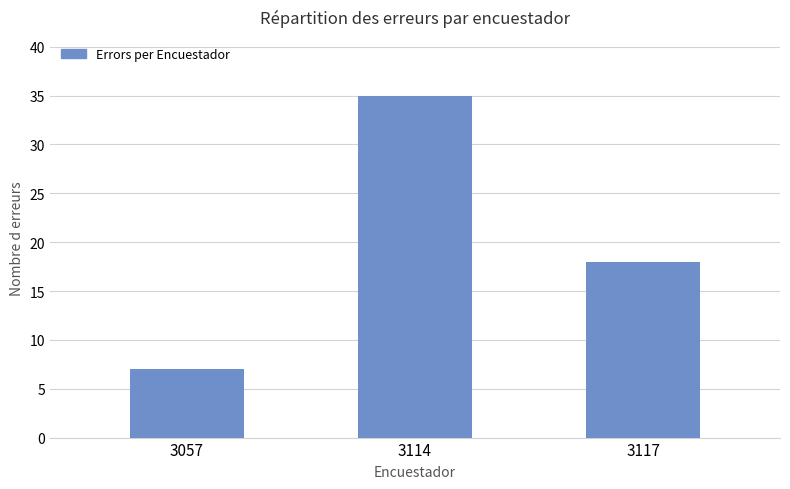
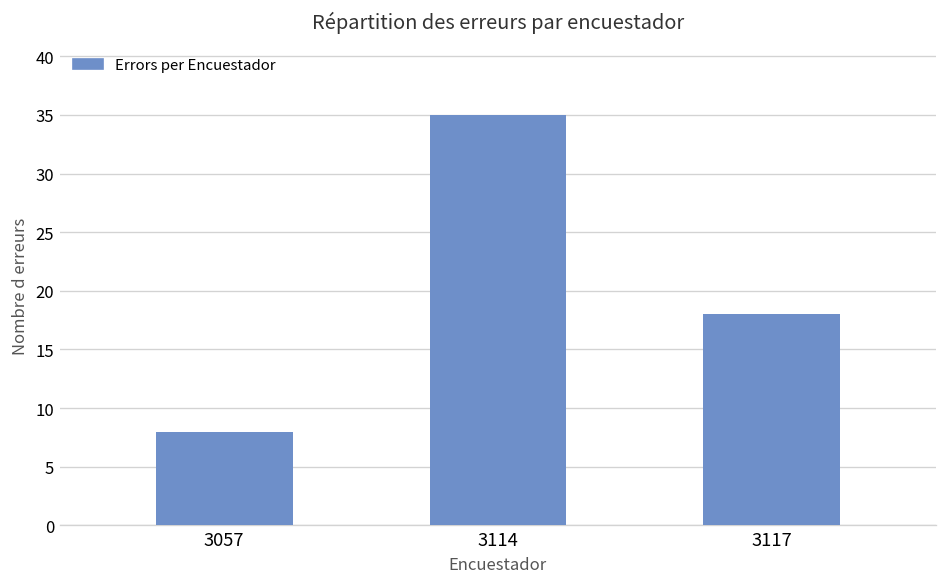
3057: 7 -> 8
